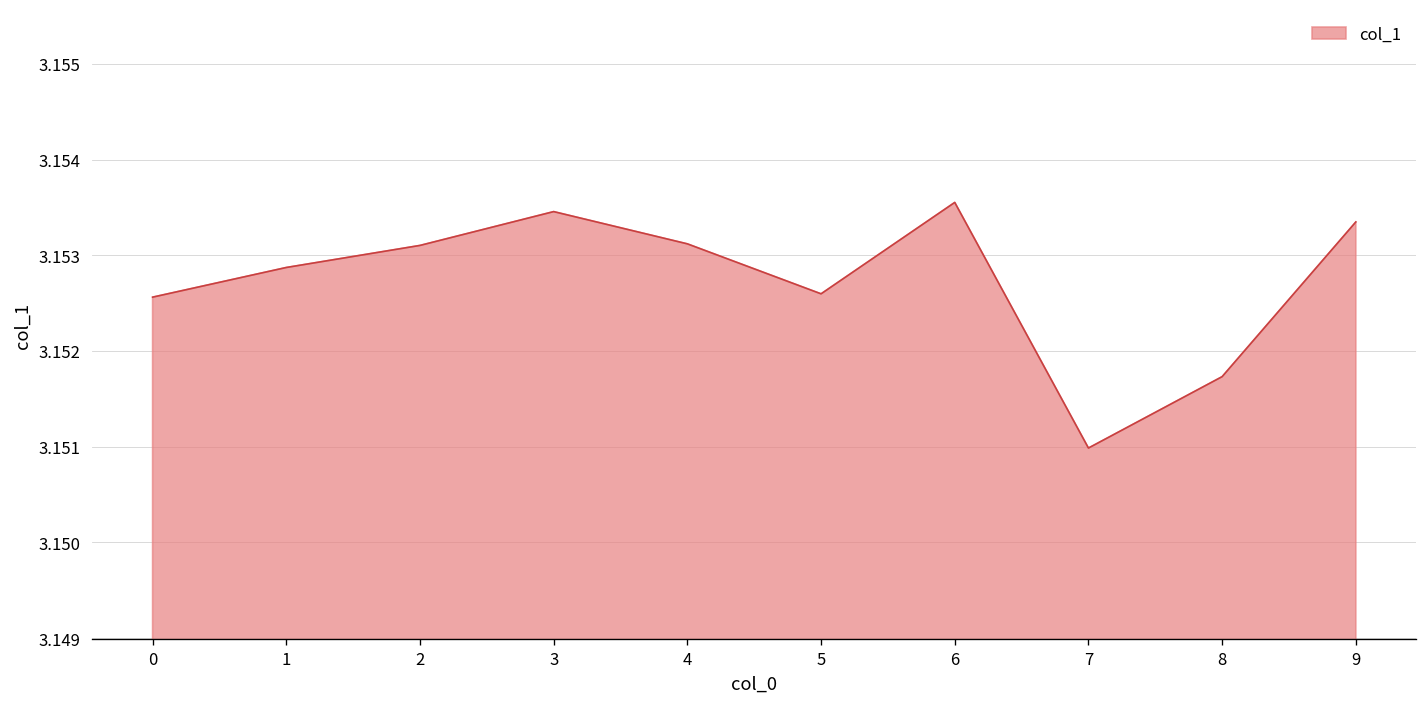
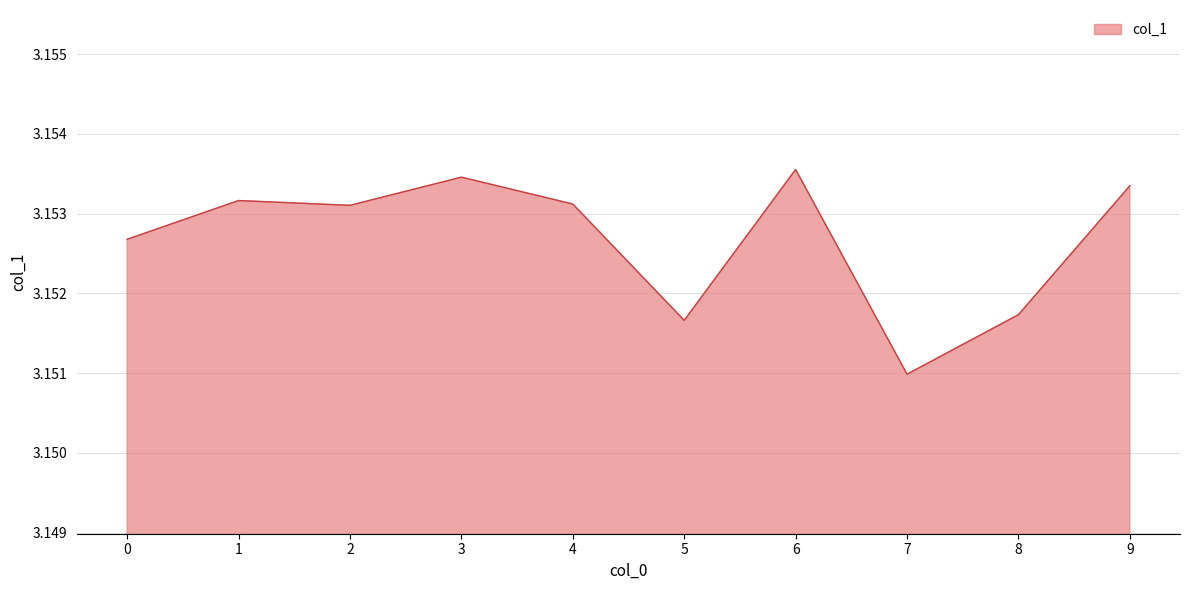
0: 3.1526 -> 3.1527
1: 3.1529 -> 3.1532
5: 3.1526 -> 3.1517
